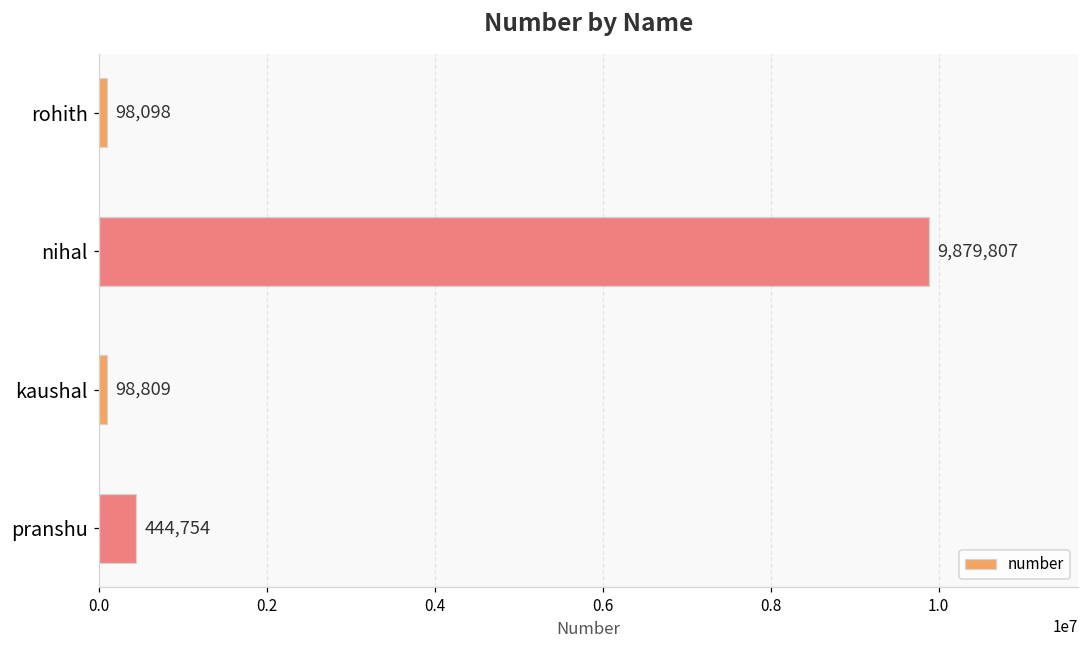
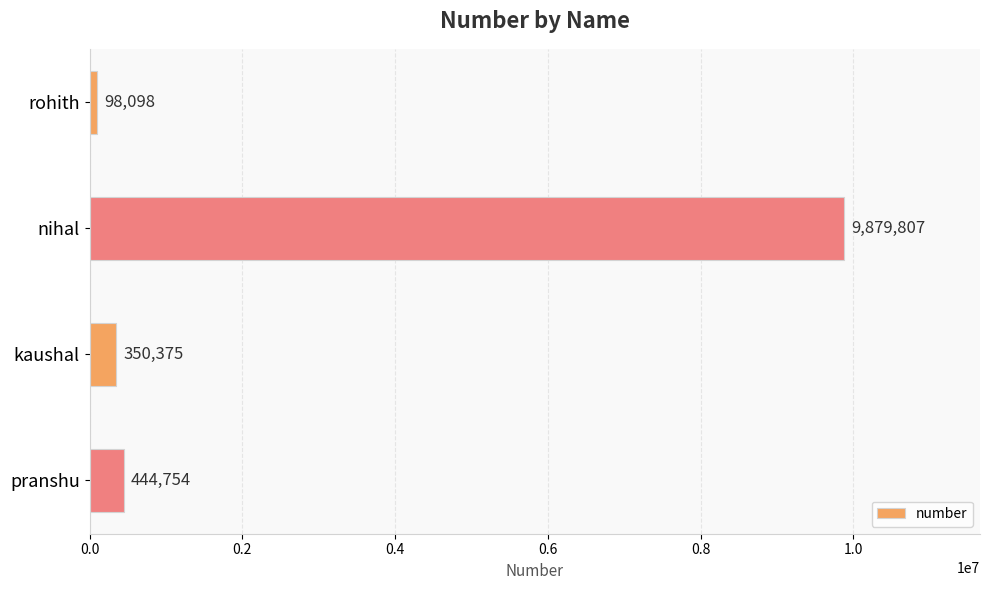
kaushal: 98,809 -> 350,375
